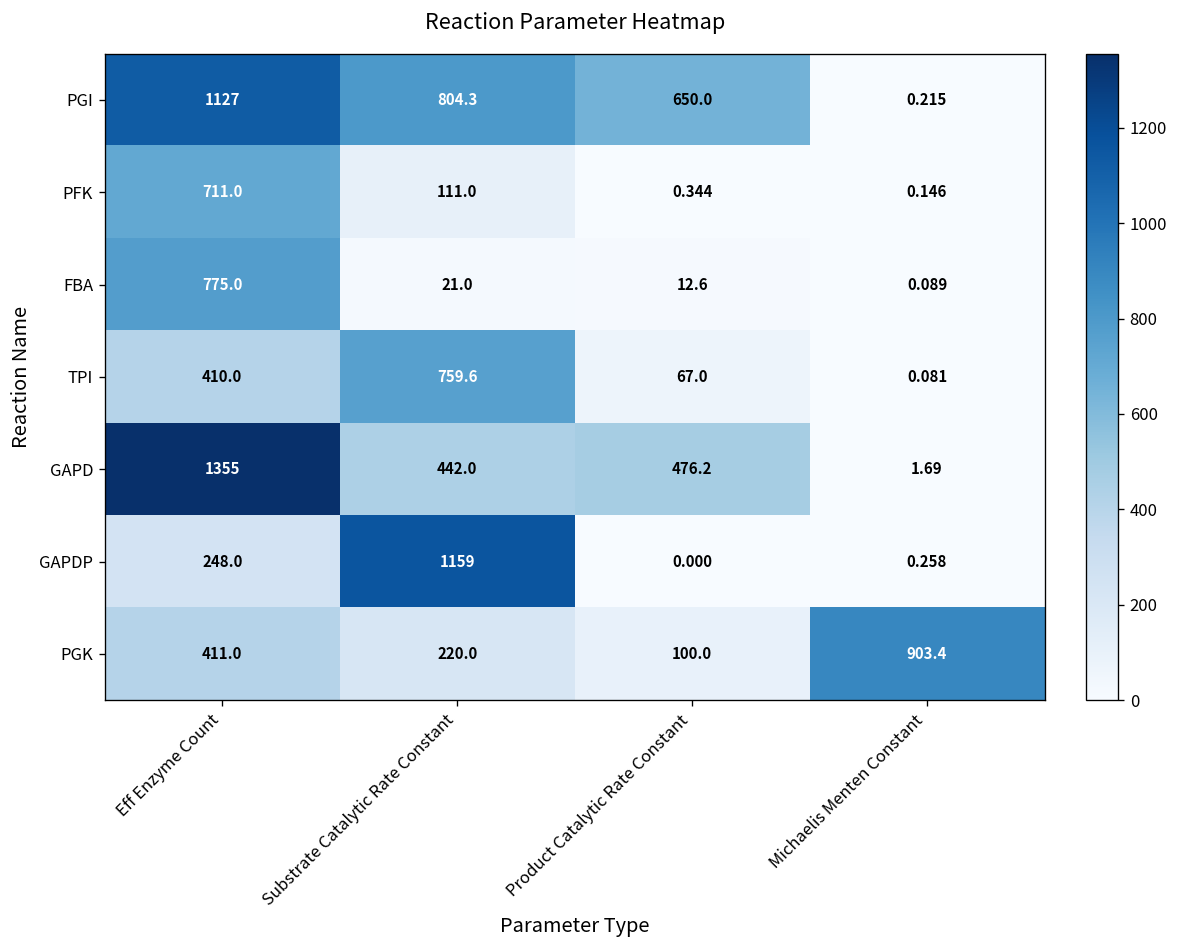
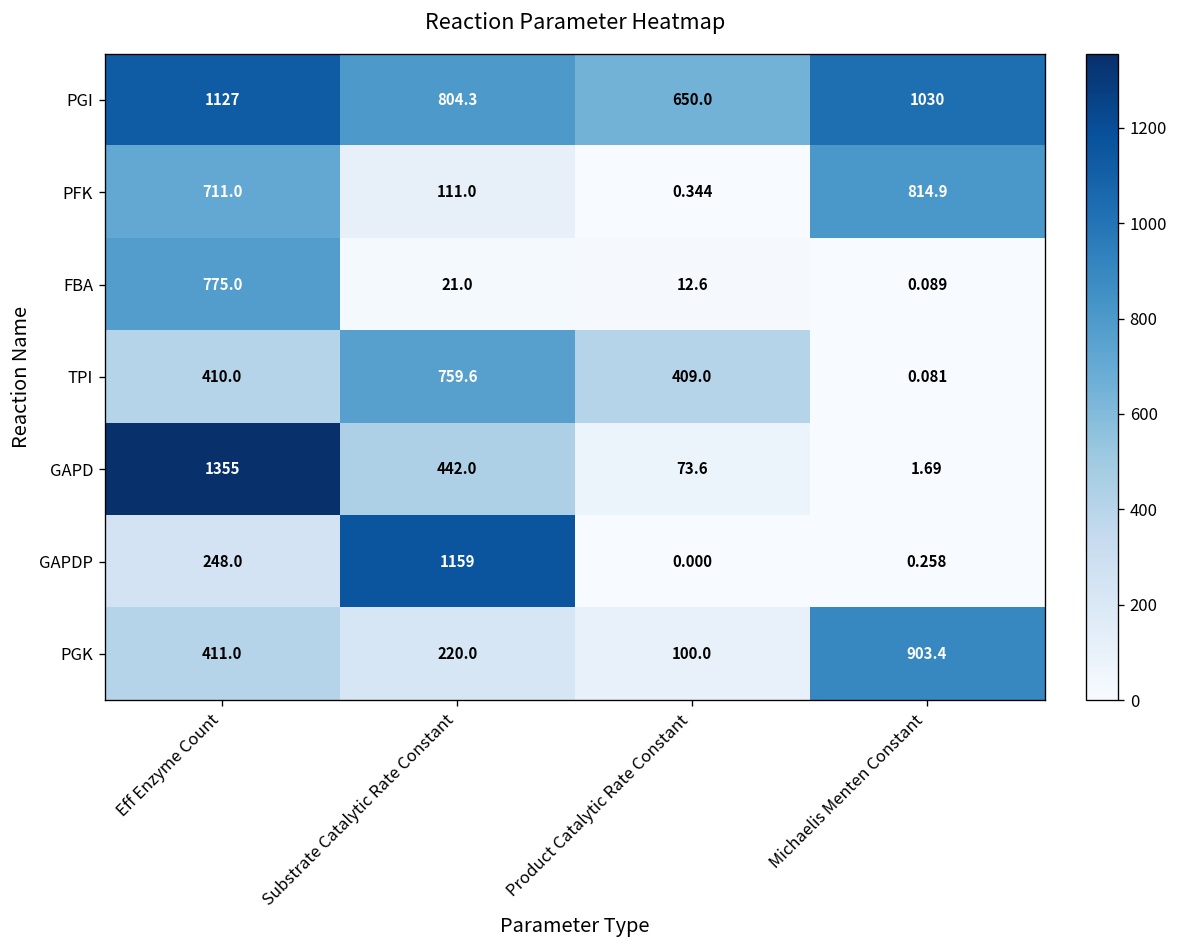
PGI, Michaelis Menten Constant: 0.215 -> 1030
PFK, Michaelis Menten Constant: 0.146 -> 814.9
TPI, Product Catalytic Rate Constant: 67.0 -> 409.0
GAPD, Product Catalytic Rate Constant: 476.2 -> 73.6
